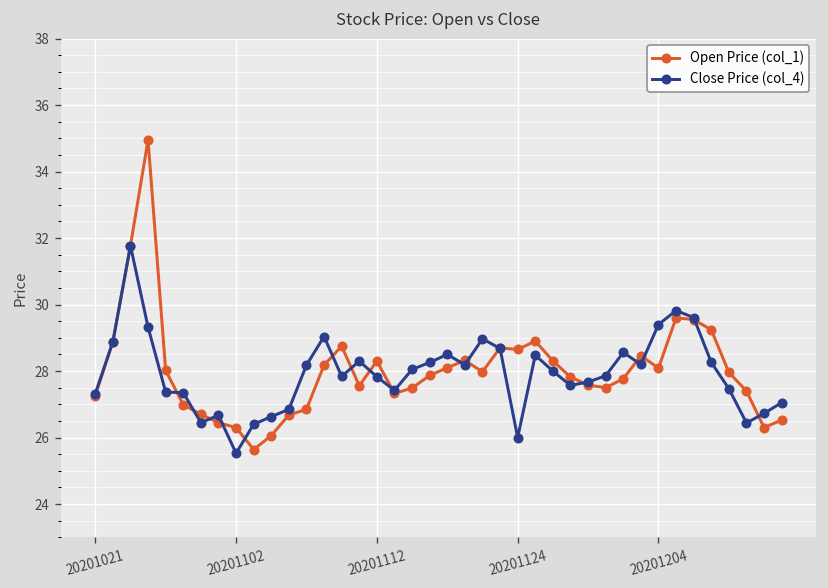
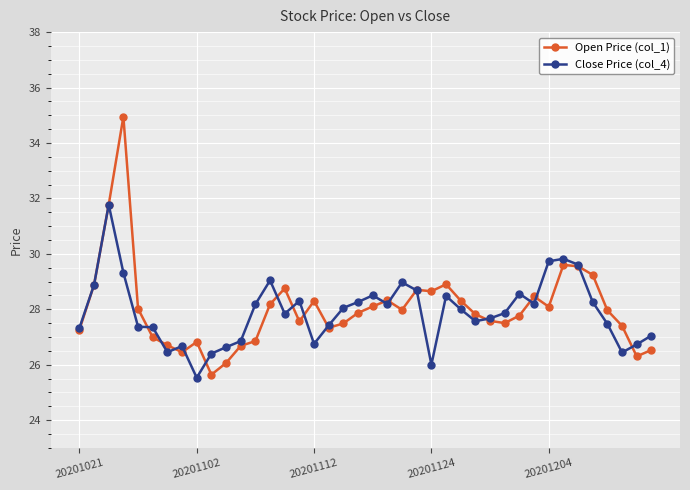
Open Price (col_1), 20201102: 26.3 -> 26.8
Close Price (col_4), 20201112: 27.8 -> 26.8
Close Price (col_4), 20201204: 29.4 -> 29.7
